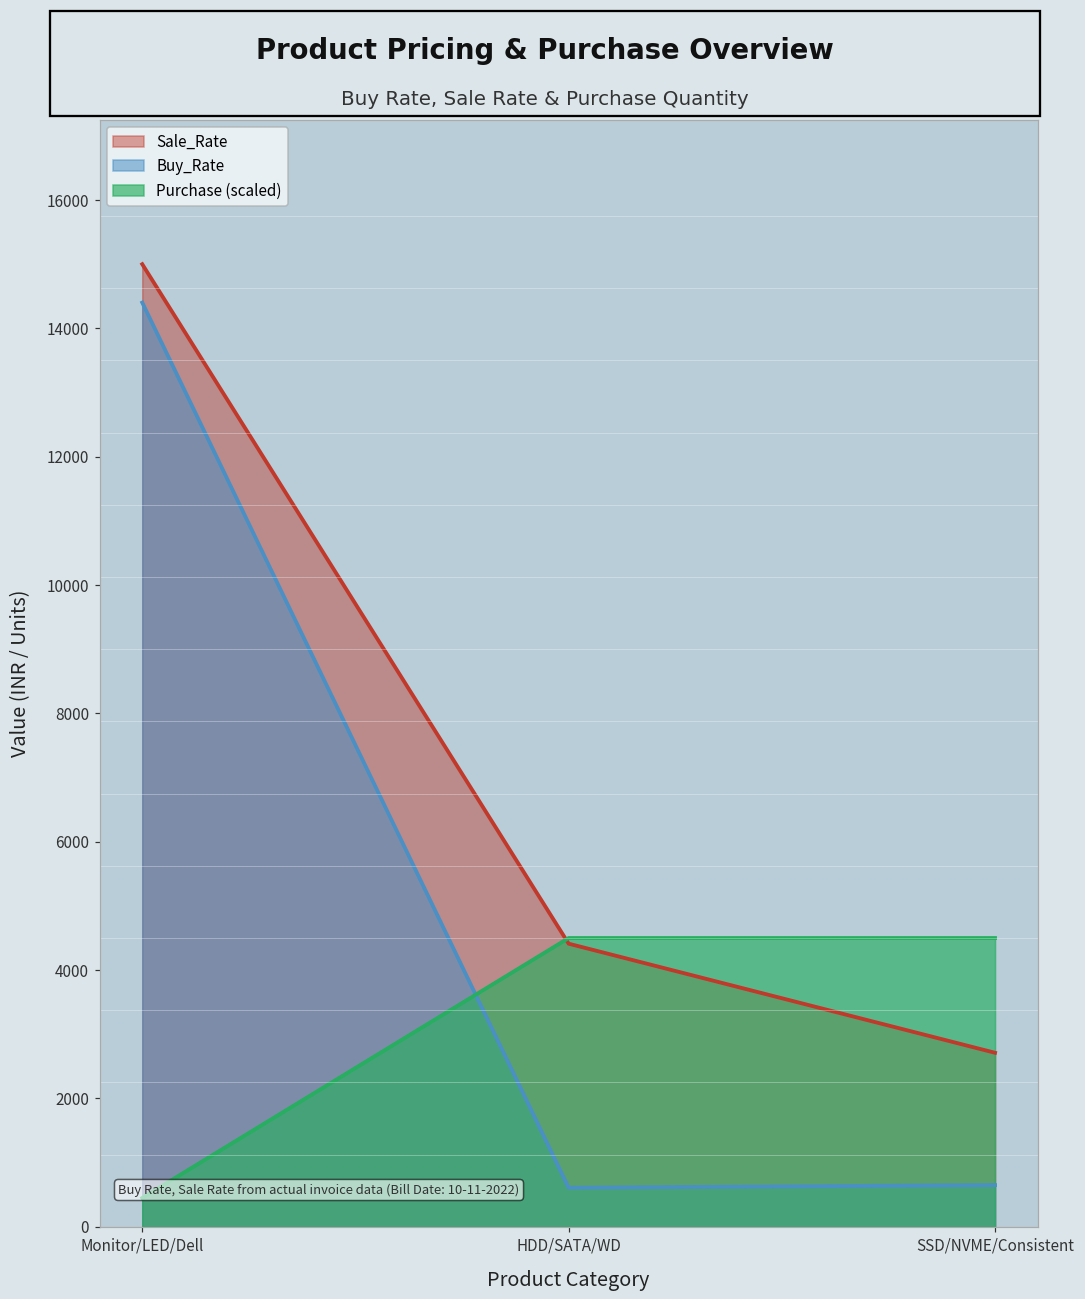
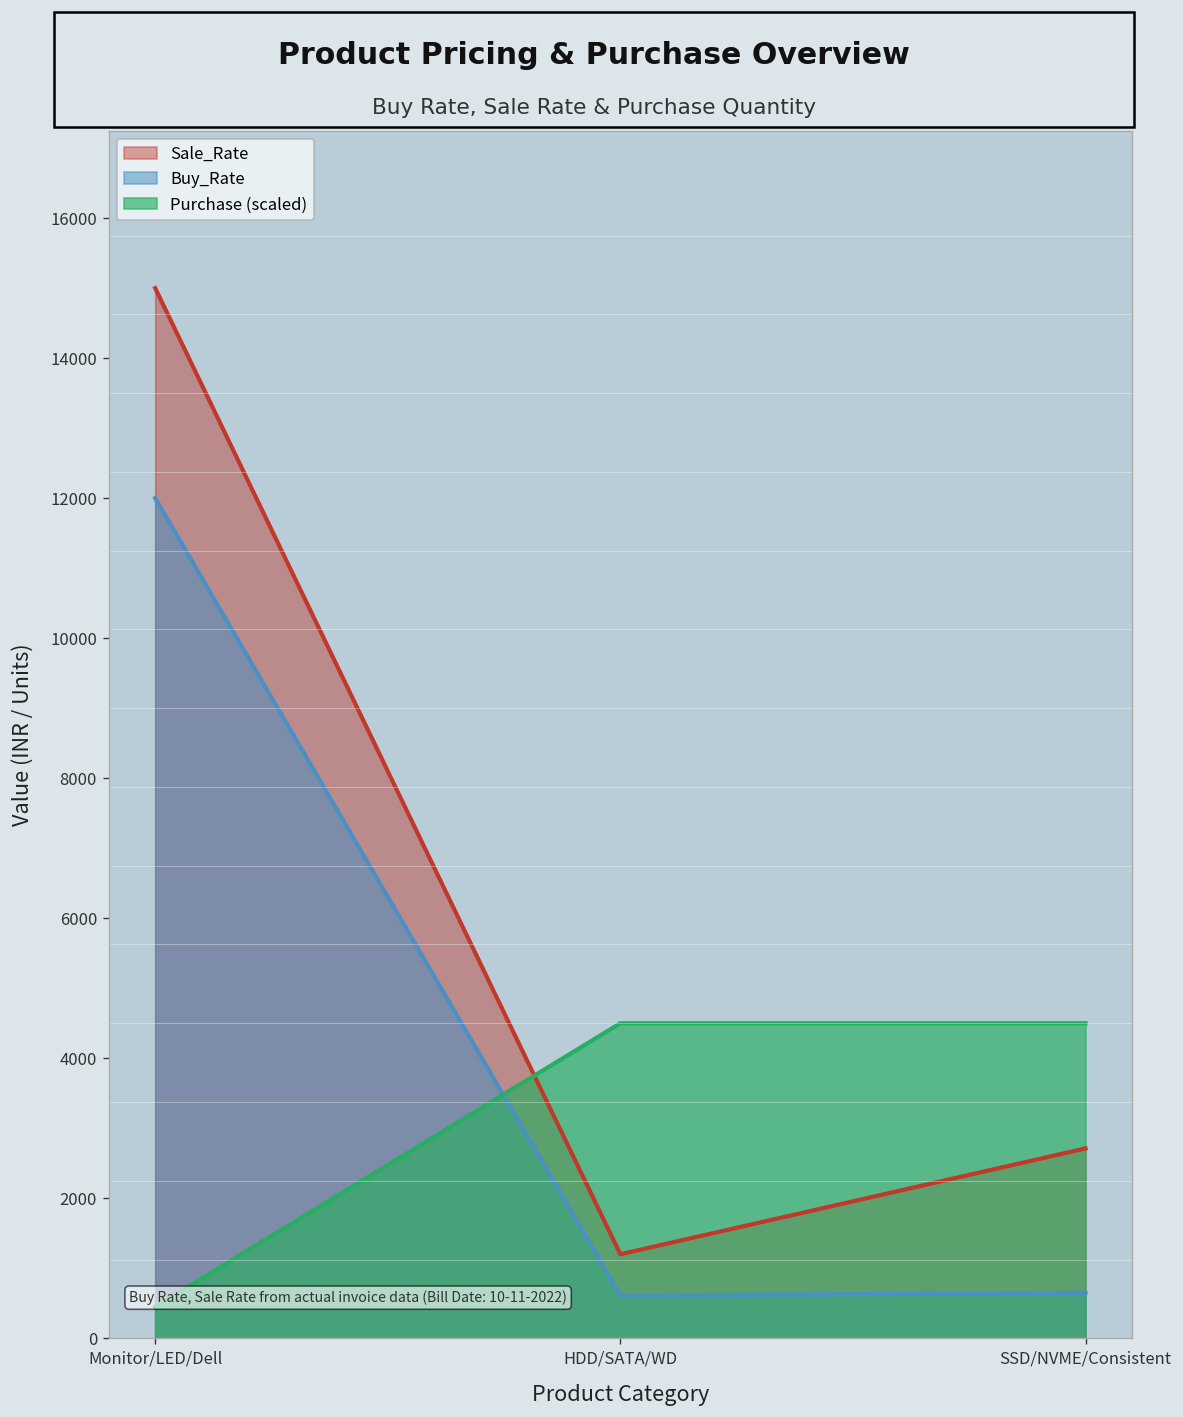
Buy_Rate, Monitor/LED/Dell: 14400 -> 12000
Sale_Rate, HDD/SATA/WD: 4400 -> 1200
